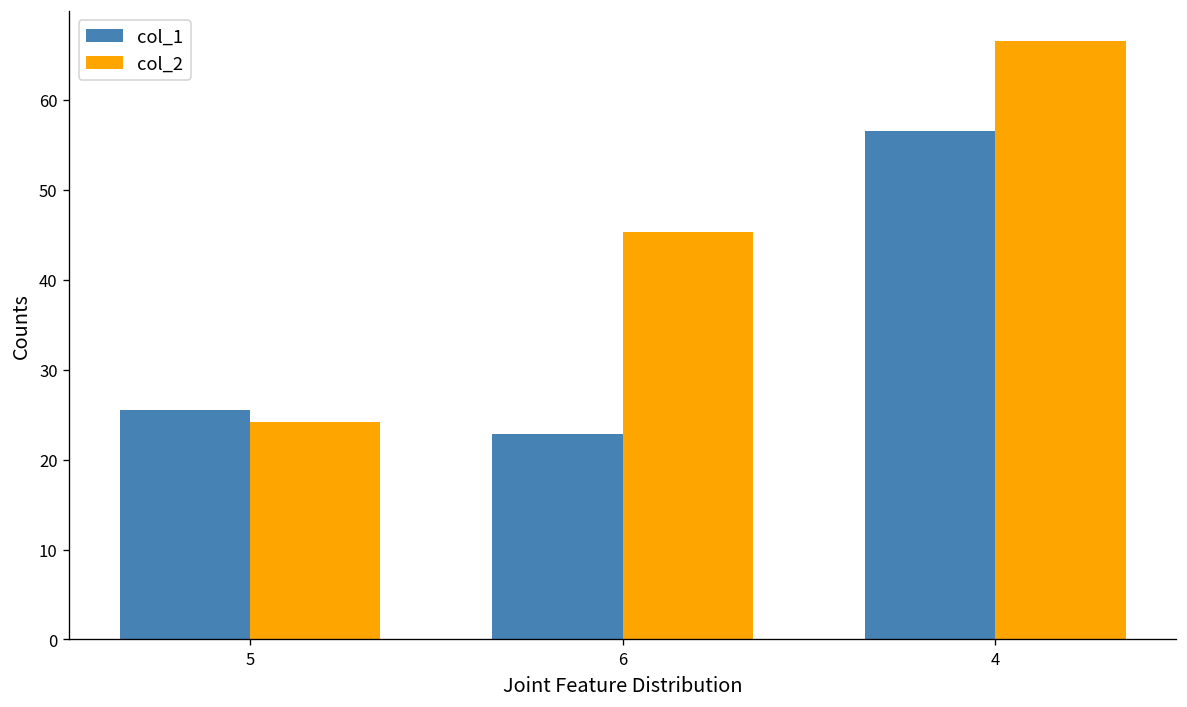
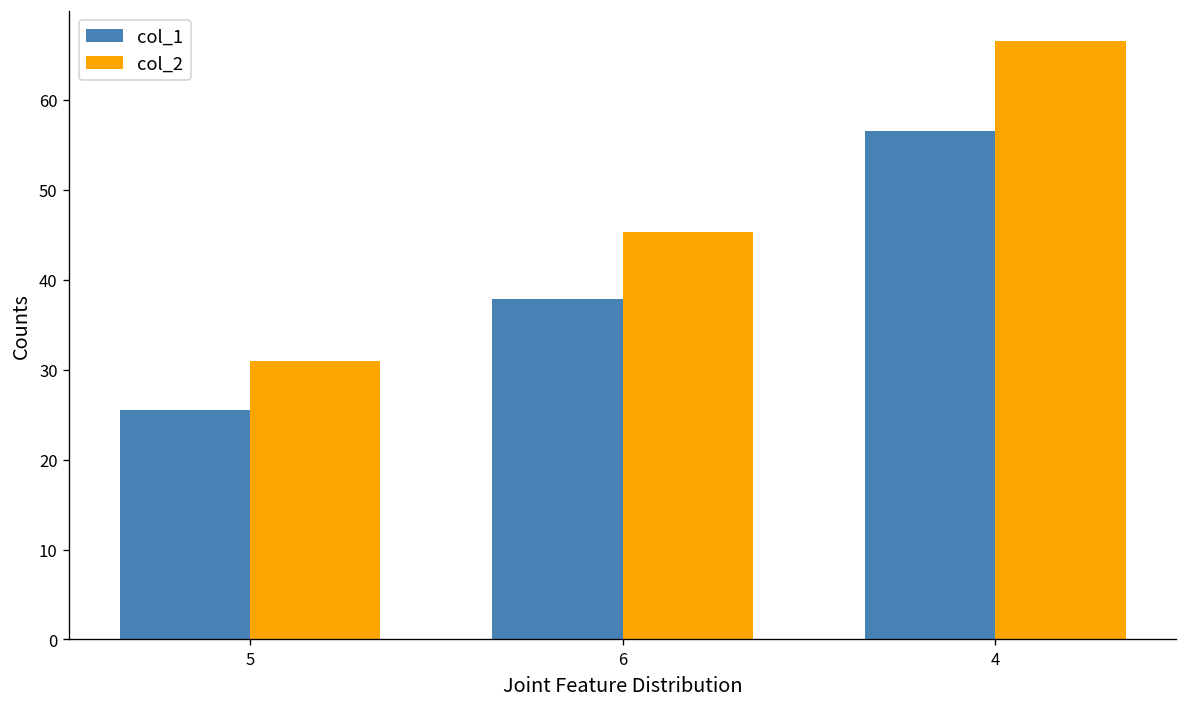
col_2, 5: 24 -> 31
col_1, 6: 23 -> 38
